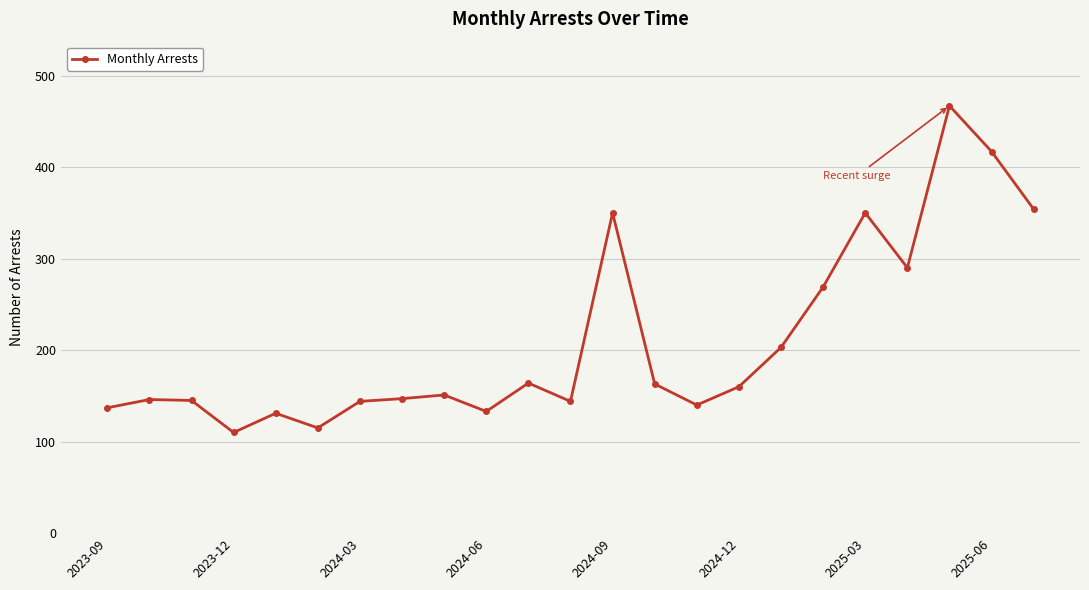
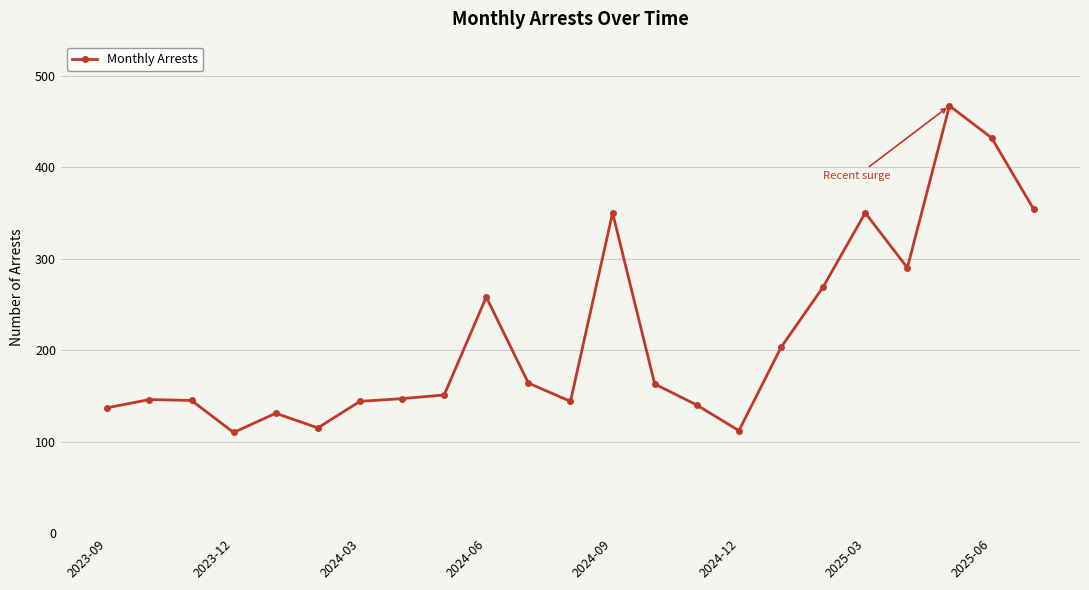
2024-06: 130 -> 260
2024-12: 160 -> 110
2025-06: 420 -> 430
